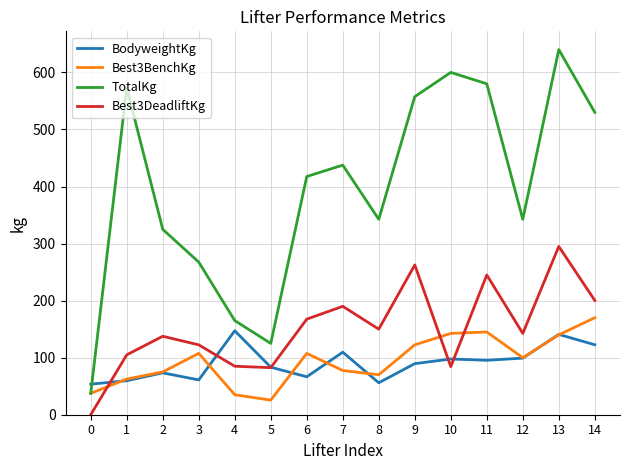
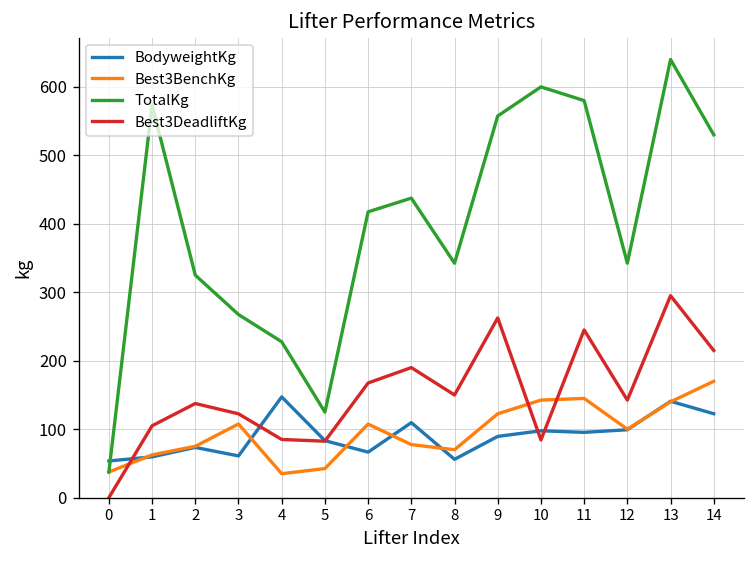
TotalKg, 4: 170 -> 230
Best3BenchKg, 5: 30 -> 40
Best3DeadliftKg, 14: 200 -> 220
